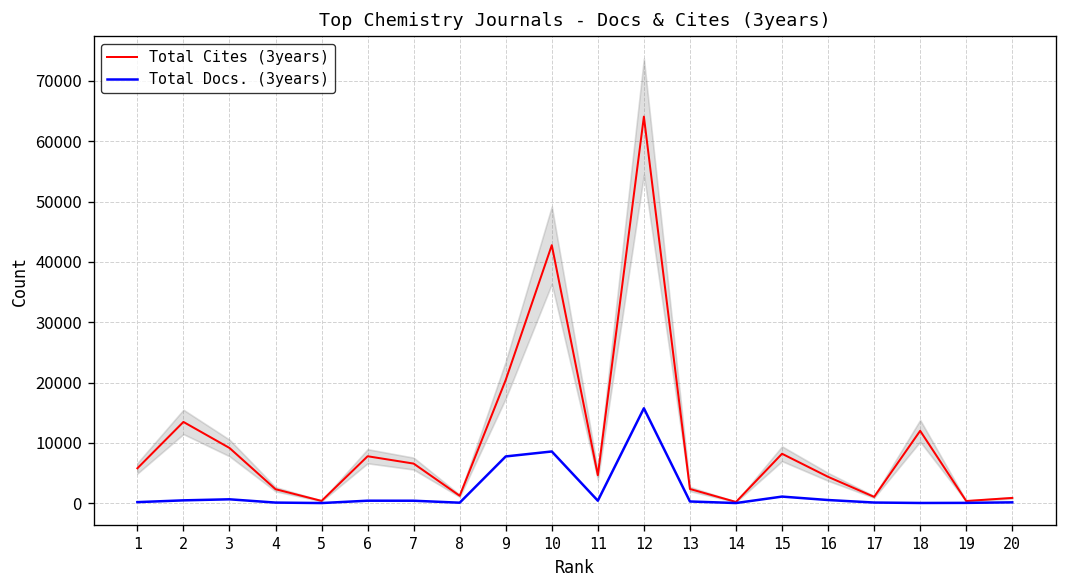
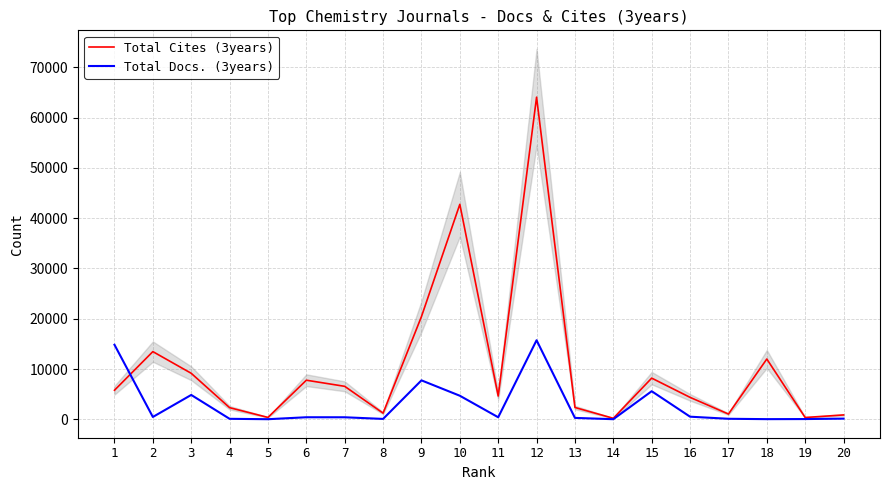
Total Docs. (3years), 1: 0 -> 15000
Total Docs. (3years), 3: 1000 -> 5000
Total Docs. (3years), 10: 9000 -> 5000
Total Docs. (3years), 15: 1000 -> 6000
